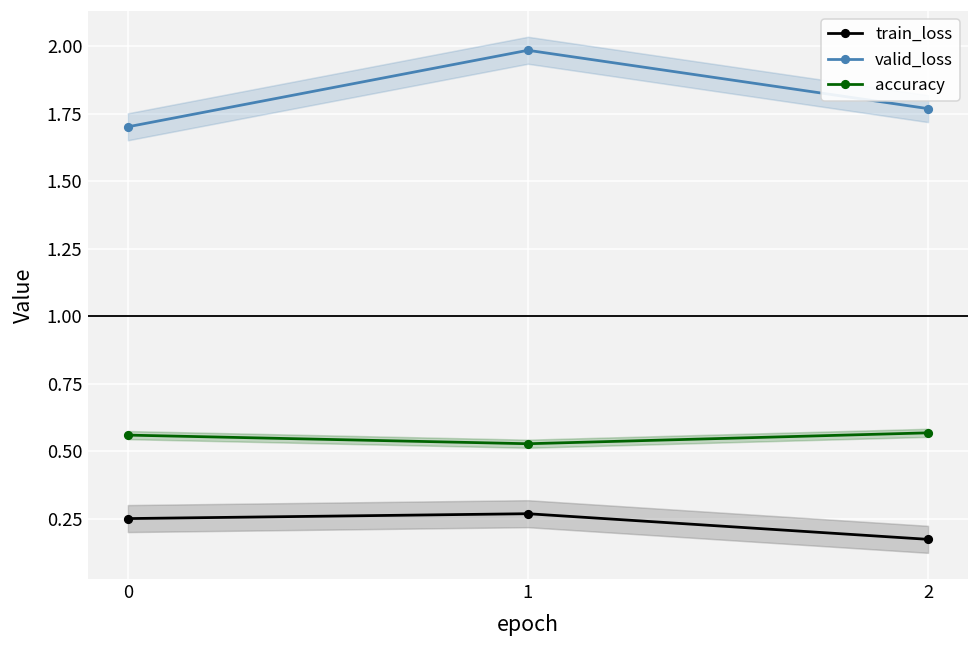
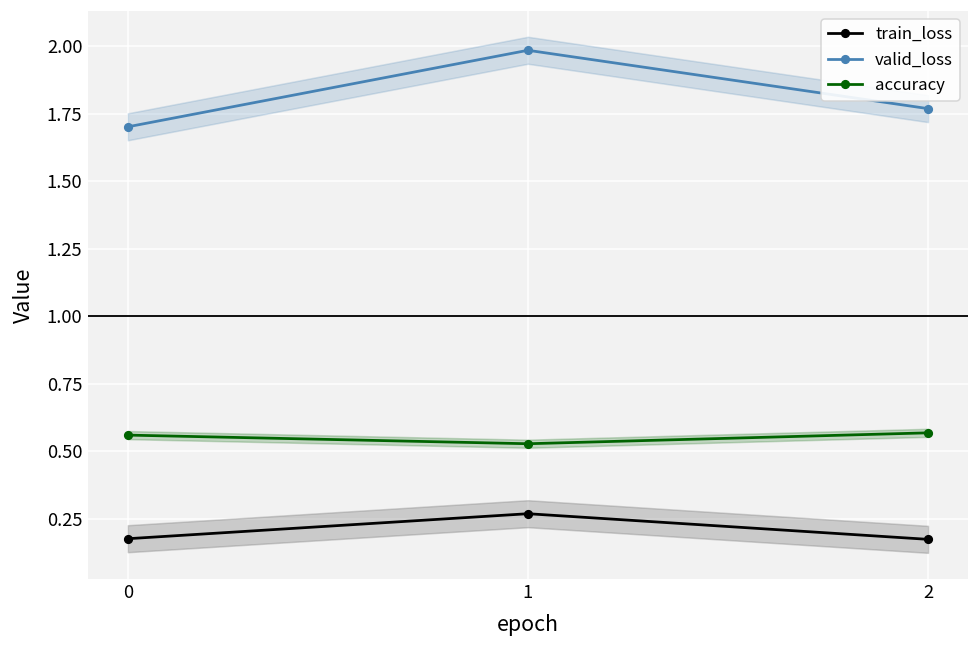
train_loss, 0: 0.25 -> 0.18
